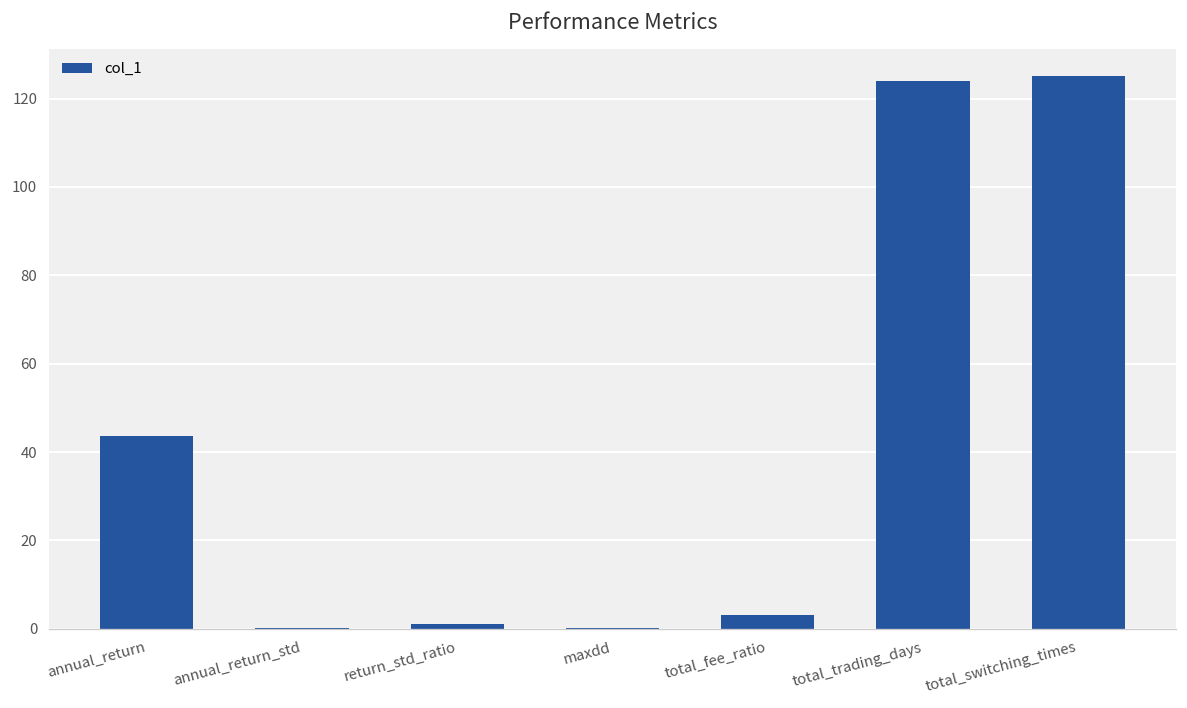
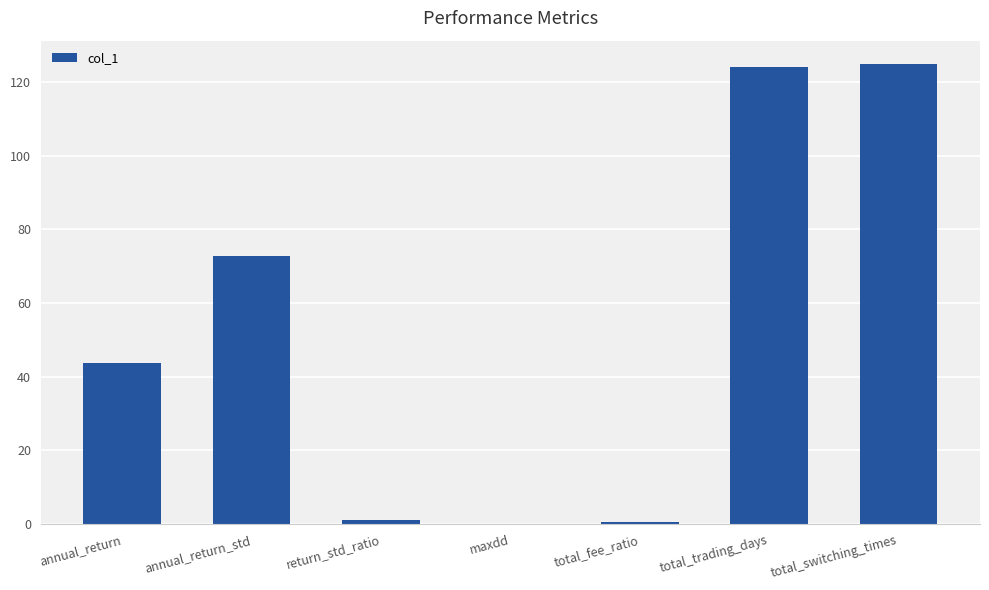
annual_return_std: 0 -> 73
total_fee_ratio: 3 -> 1
